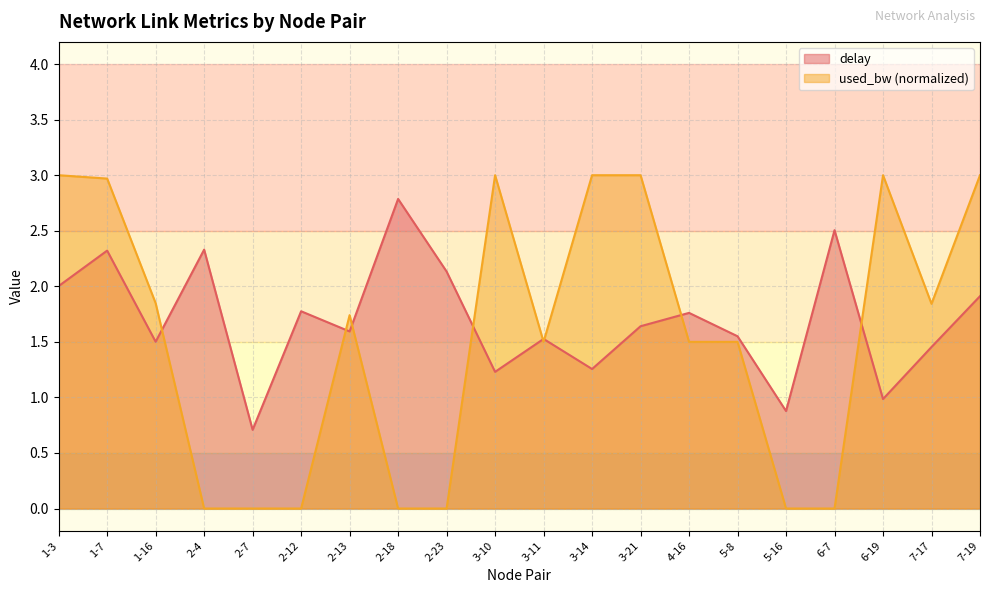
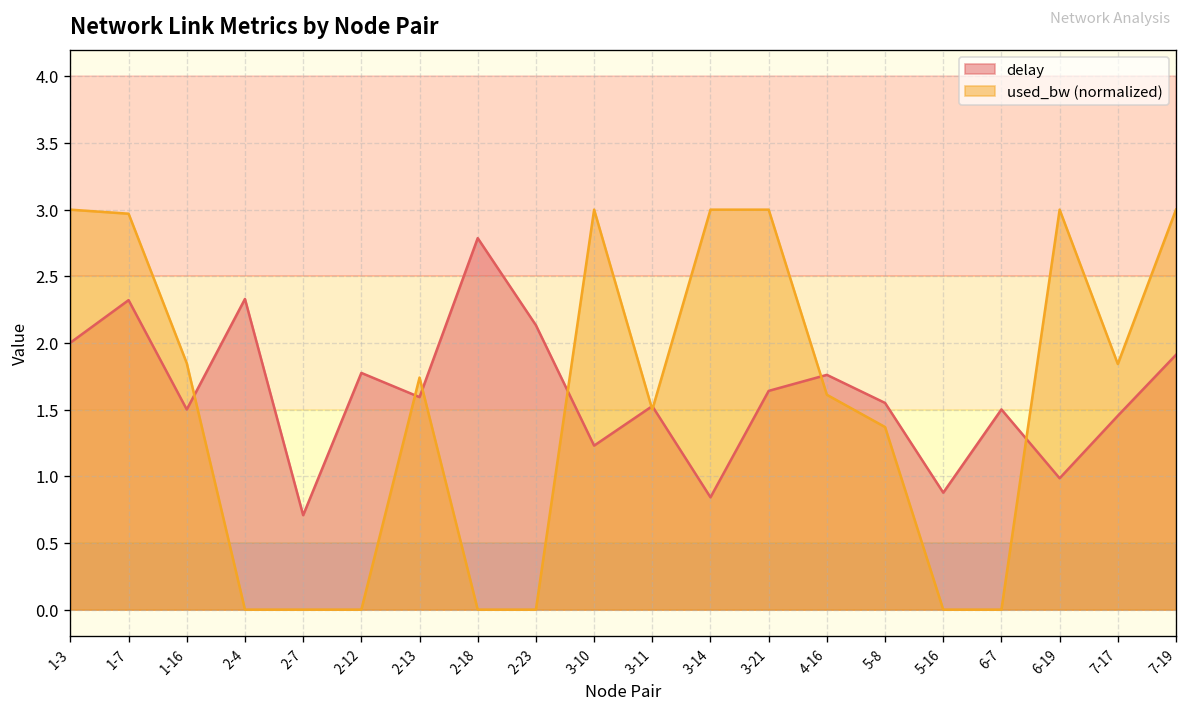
delay, 3-14: 1.26 -> 0.84
used_bw (normalized), 4-16: 1.50 -> 1.61
used_bw (normalized), 5-8: 1.50 -> 1.37
delay, 6-7: 2.51 -> 1.50
